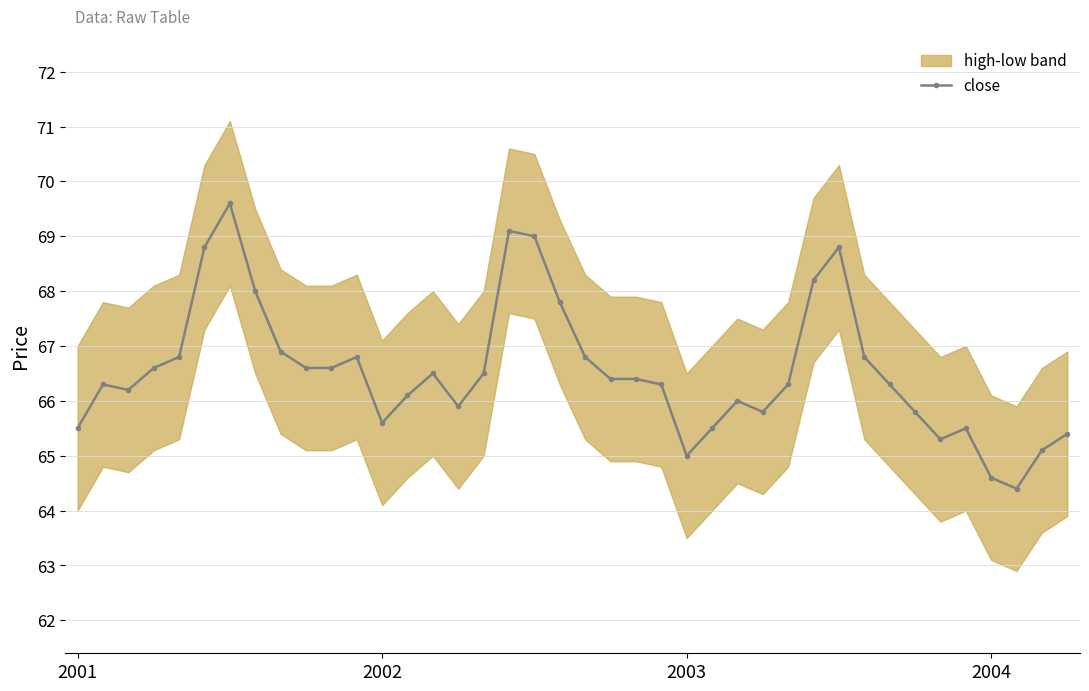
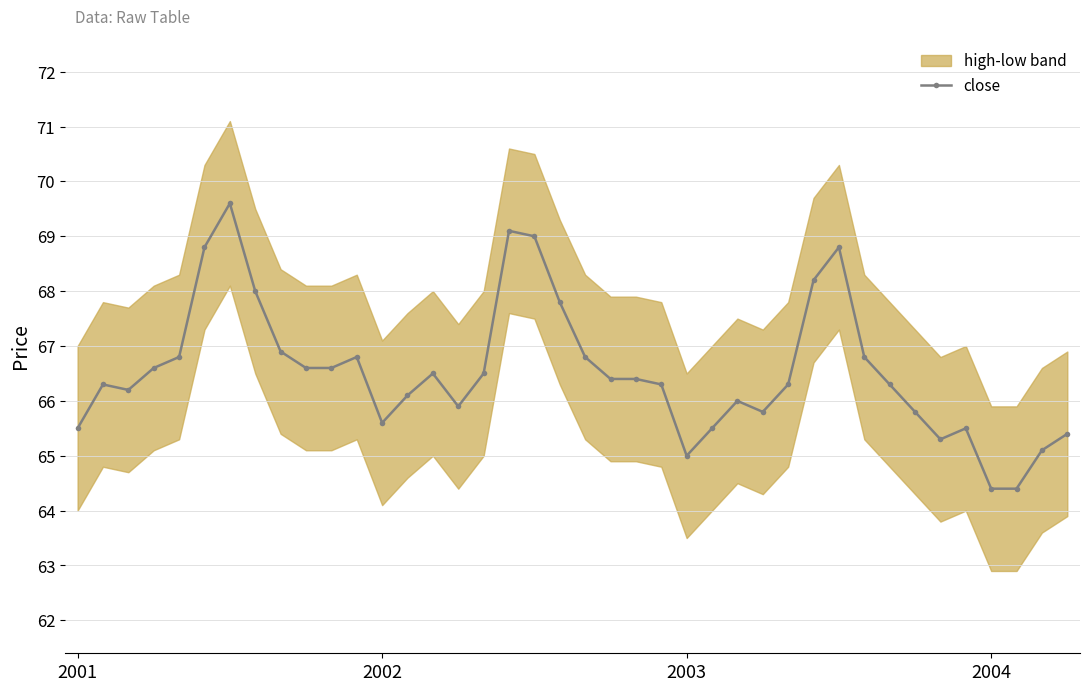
close, 2004: 64.6 -> 64.4
